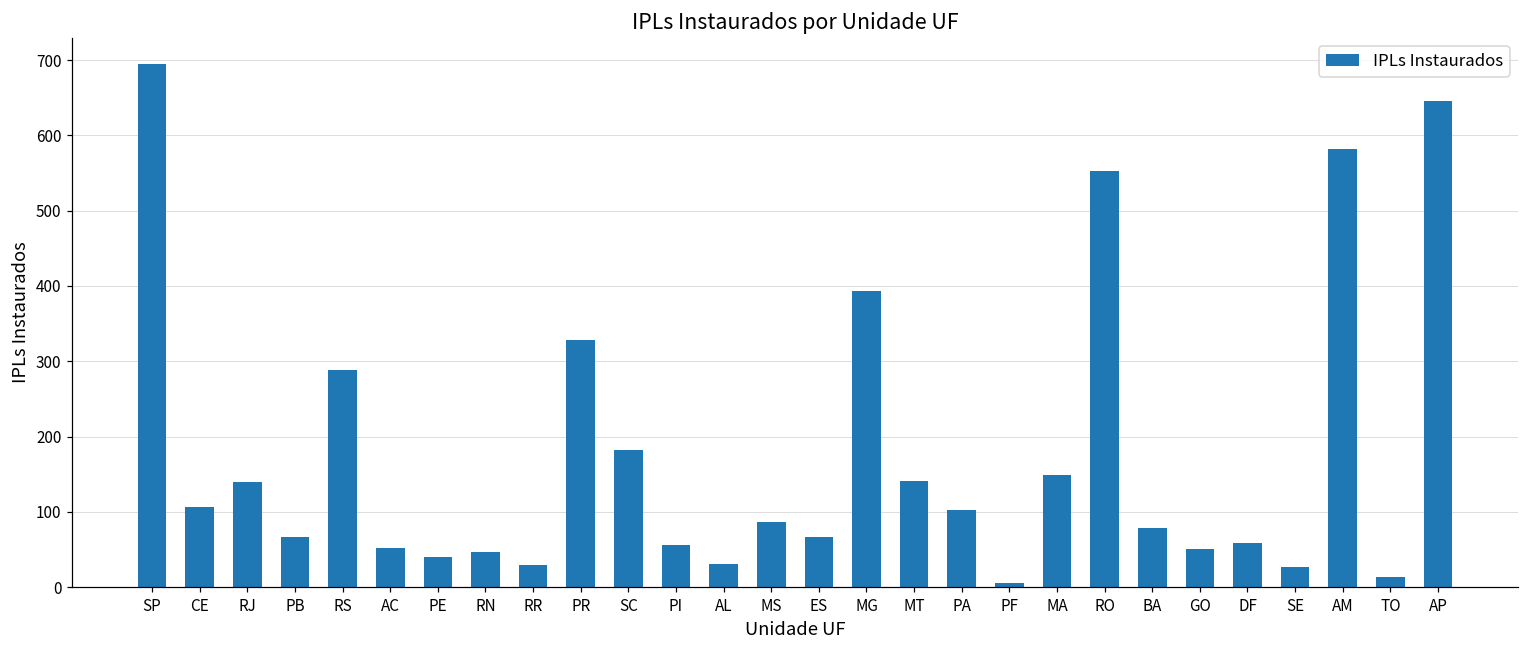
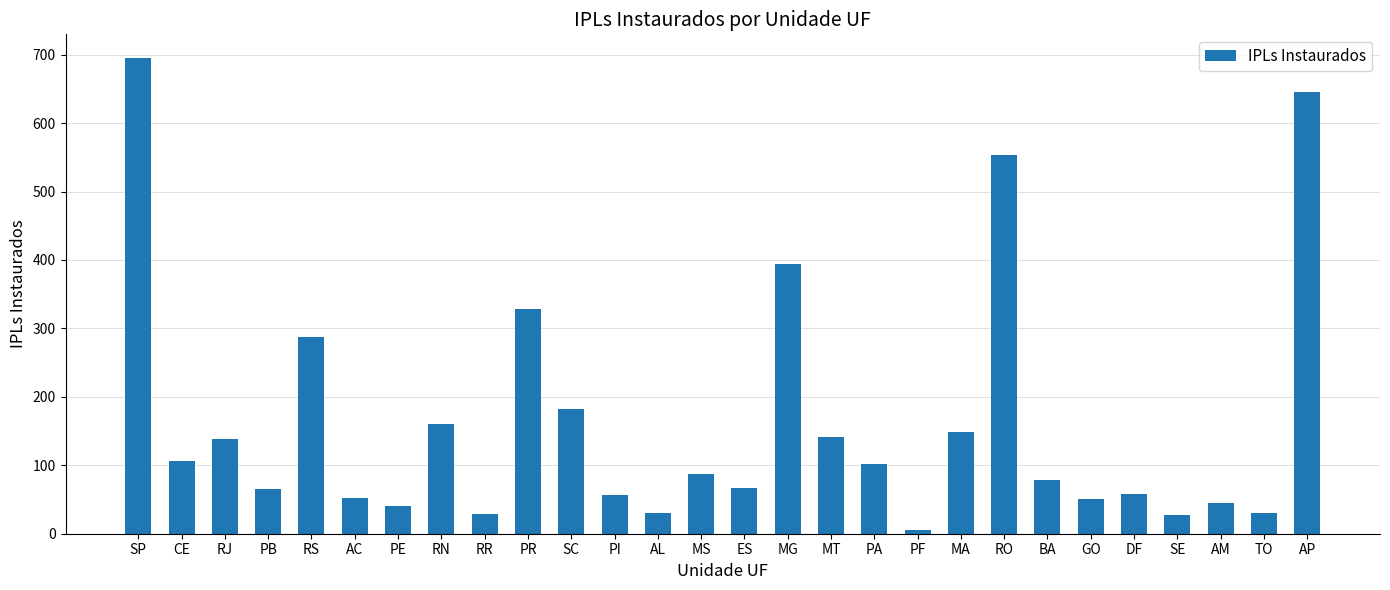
RN: 50 -> 160
AM: 580 -> 50
TO: 10 -> 30
